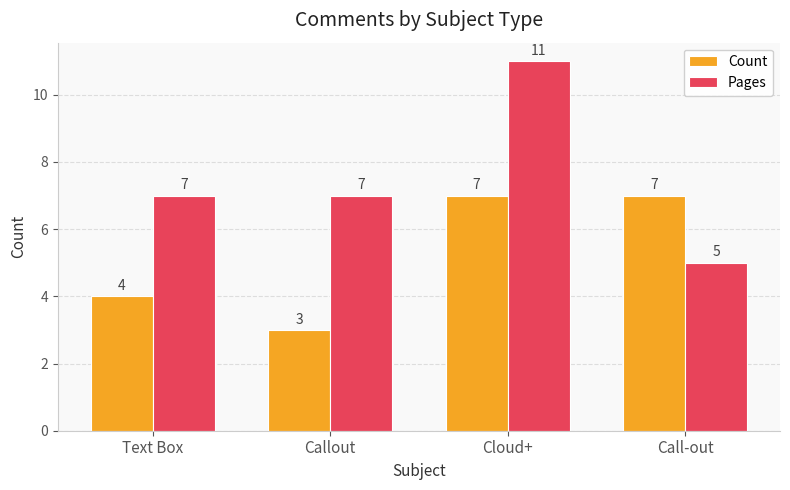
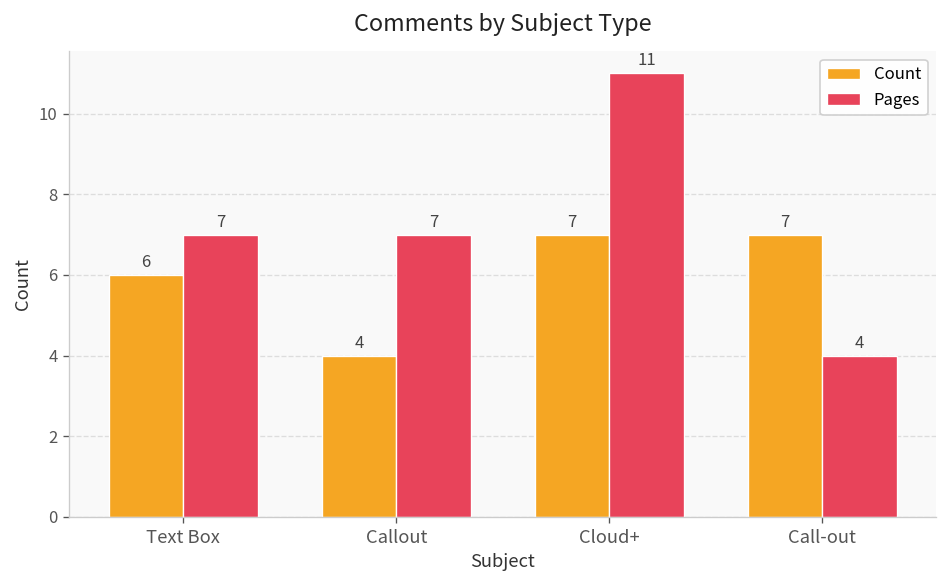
Count, Text Box: 4 -> 6
Count, Callout: 3 -> 4
Pages, Call-out: 5 -> 4
